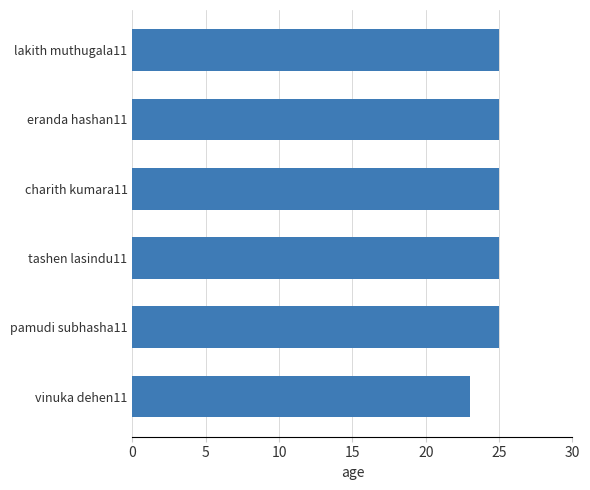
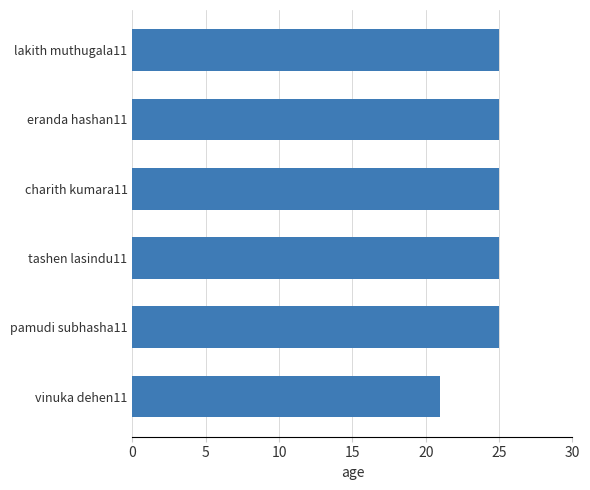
vinuka dehen11: 23 -> 21
